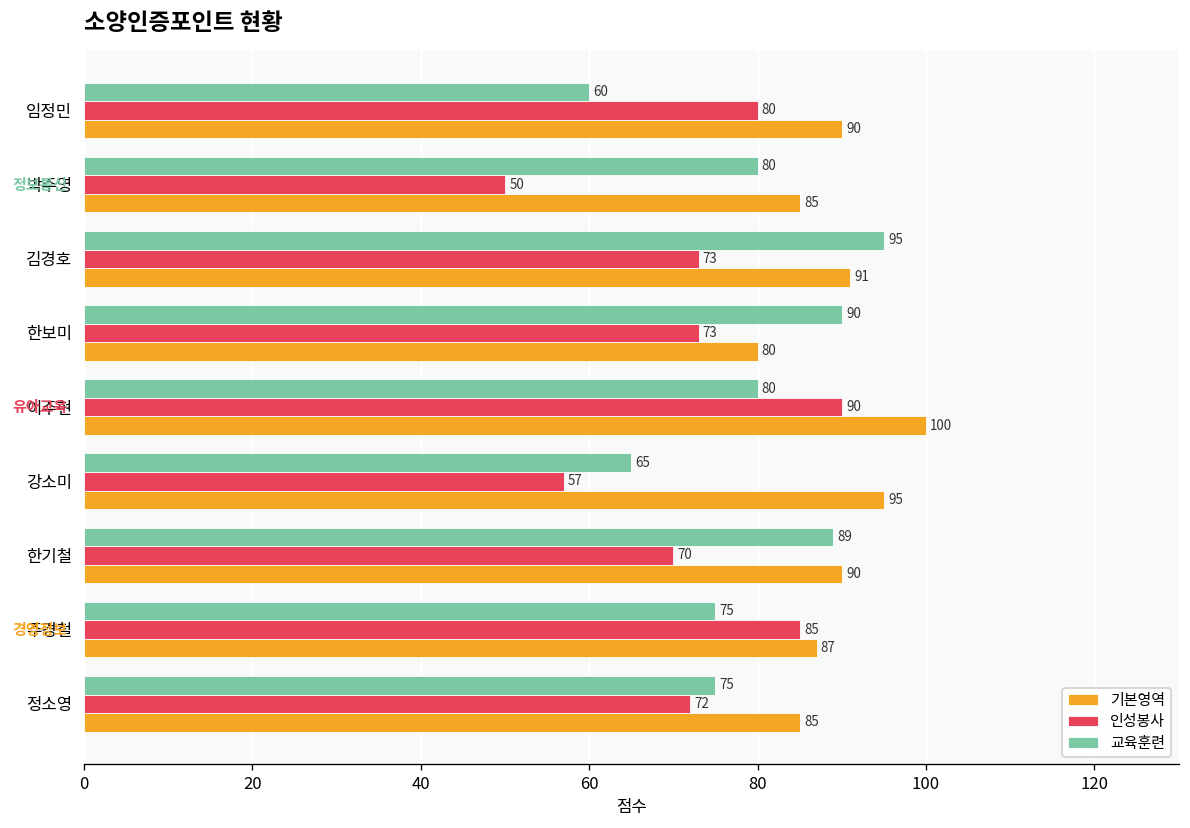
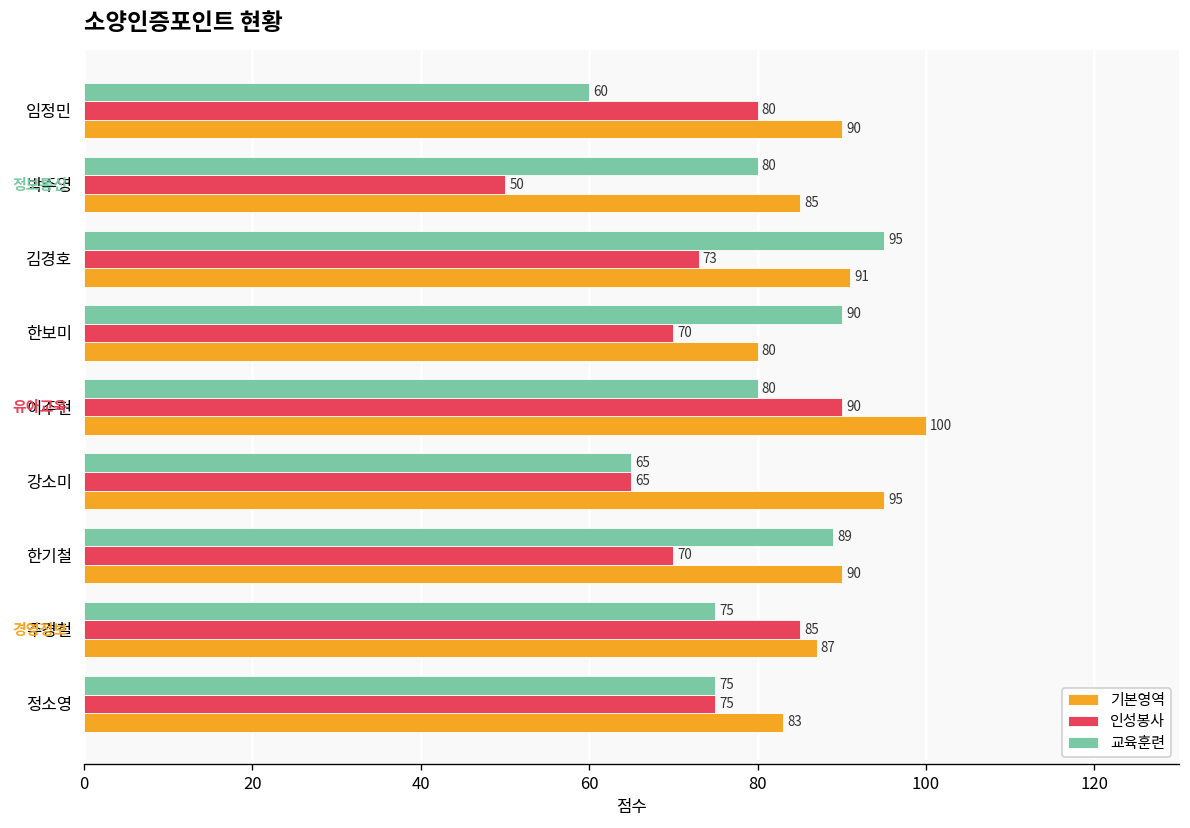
인성봉사, 한보미: 73 -> 70
인성봉사, 강소미: 57 -> 65
인성봉사, 정소영: 72 -> 75
기본영역, 정소영: 85 -> 83
